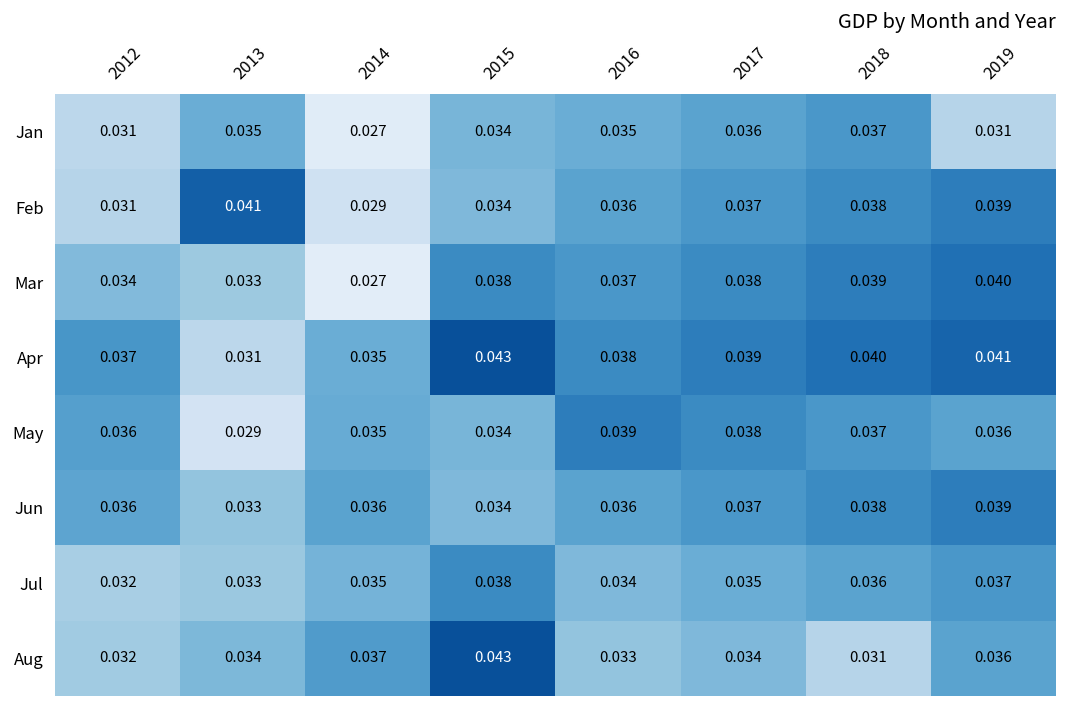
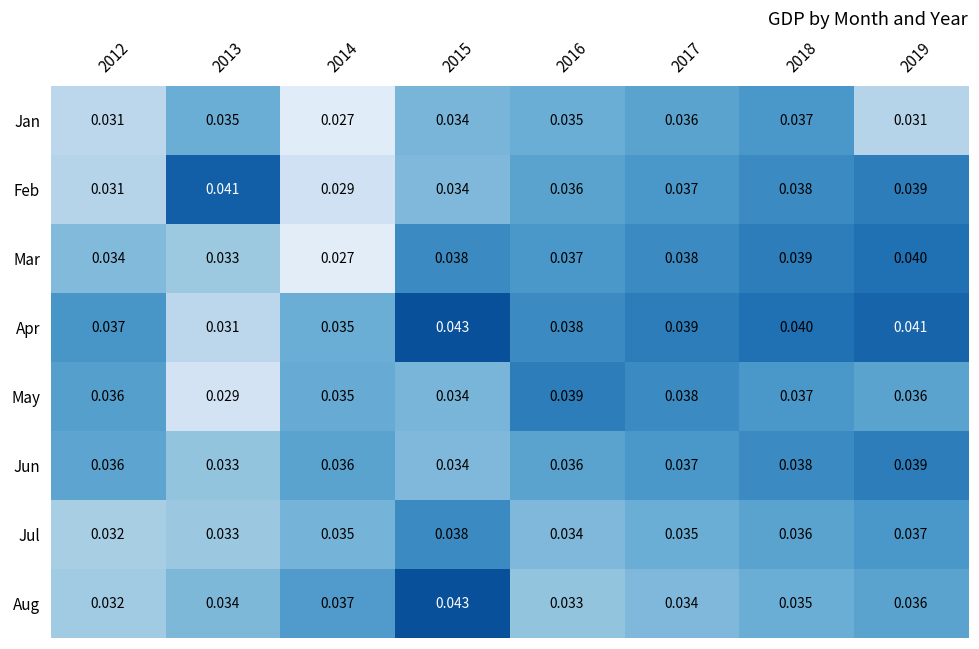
Aug, 2018: 0.031 -> 0.035
